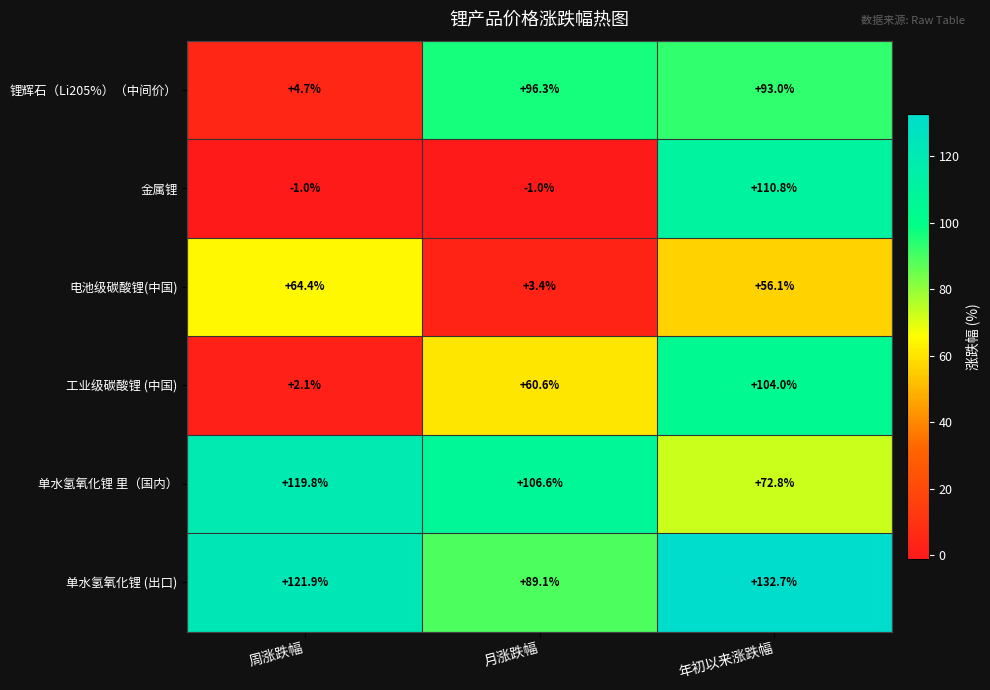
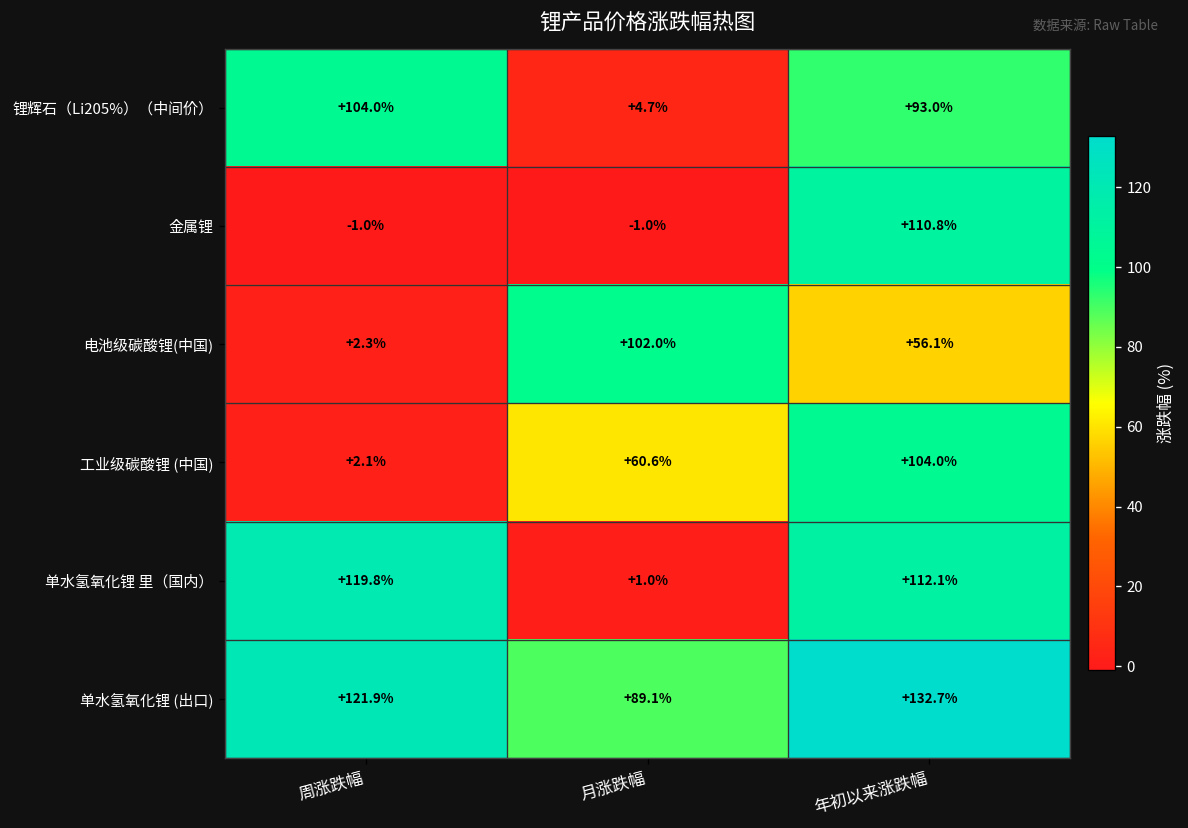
锂辉石（Li205%）（中间价）, 周涨跌幅: +4.7% -> +104.0%
锂辉石（Li205%）（中间价）, 月涨跌幅: +96.3% -> +4.7%
电池级碳酸锂(中国), 周涨跌幅: +64.4% -> +2.3%
电池级碳酸锂(中国), 月涨跌幅: +3.4% -> +102.0%
单水氢氧化锂 里（国内）, 月涨跌幅: +106.6% -> +1.0%
单水氢氧化锂 里（国内）, 年初以来涨跌幅: +72.8% -> +112.1%
